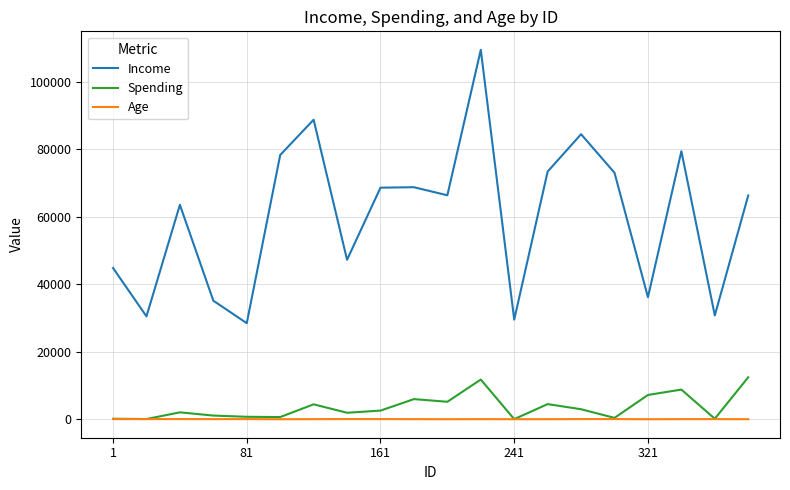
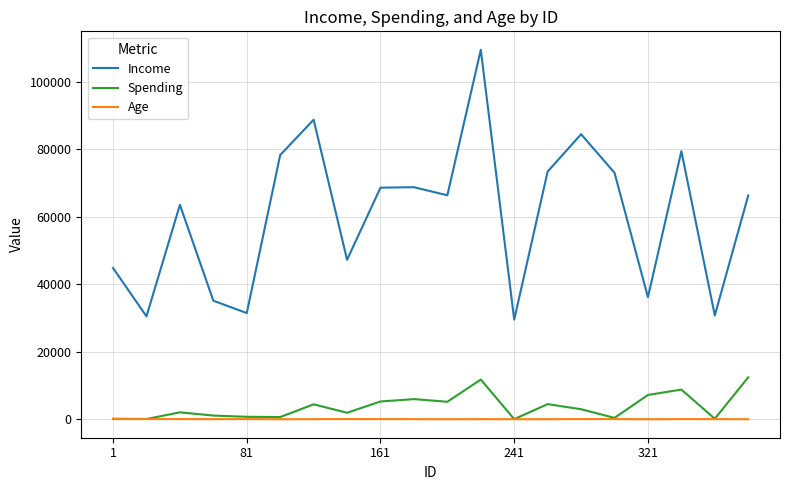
Income, 81: 28000 -> 31000
Spending, 161: 3000 -> 5000
